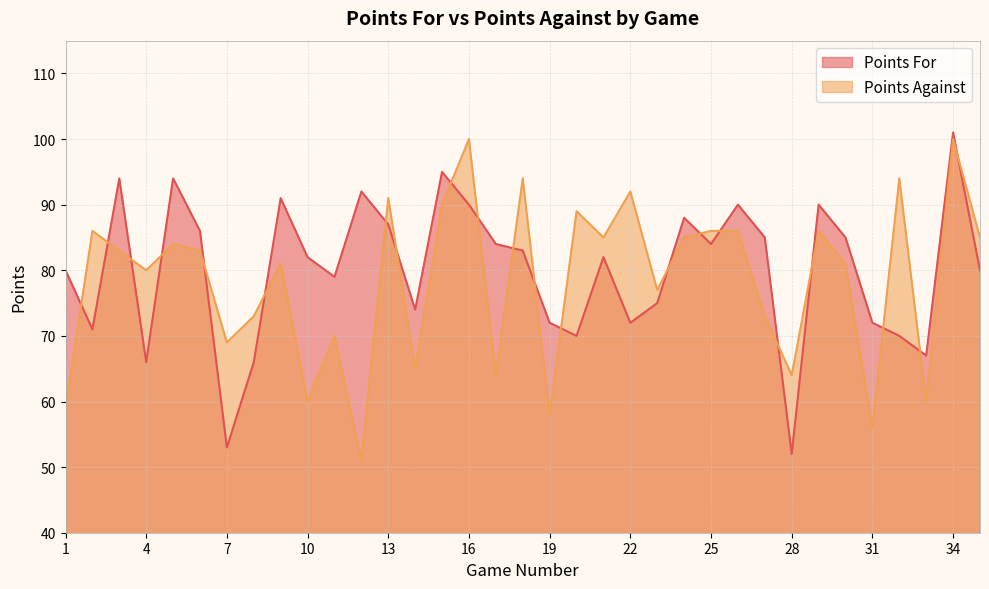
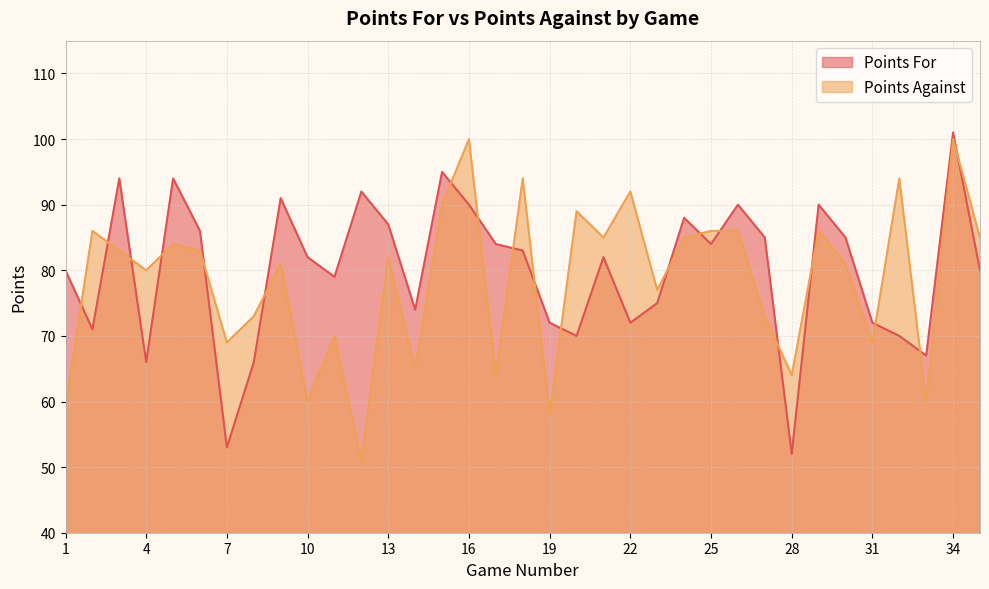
Points Against, 13: 91 -> 82
Points Against, 31: 56 -> 69
